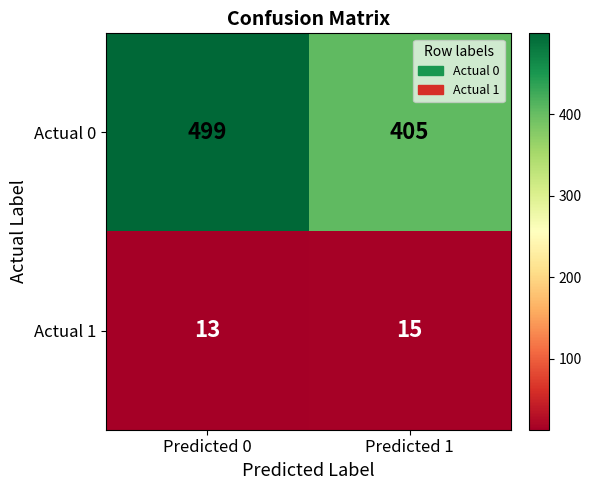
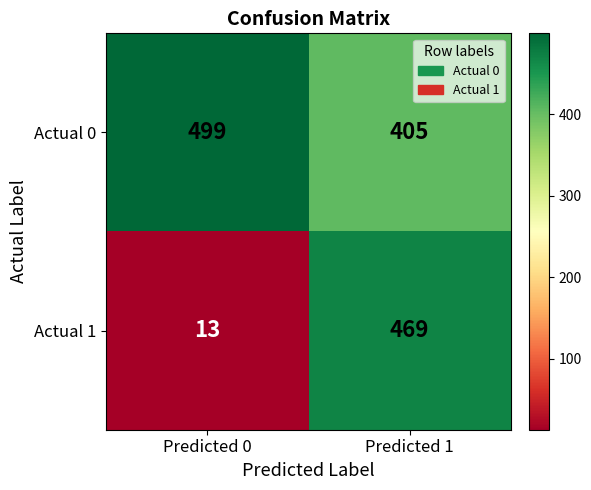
Actual 1, Predicted 1: 15 -> 469
